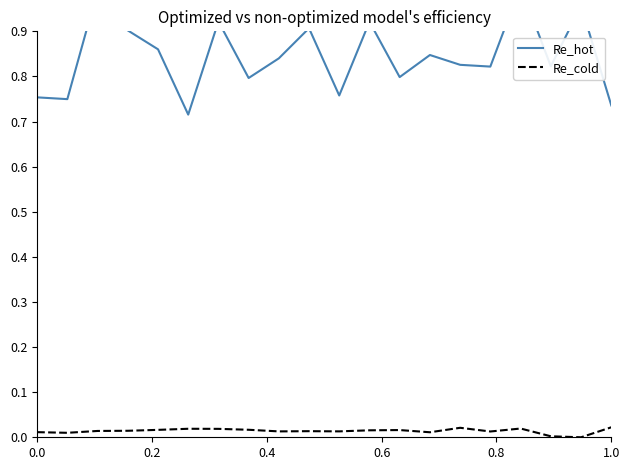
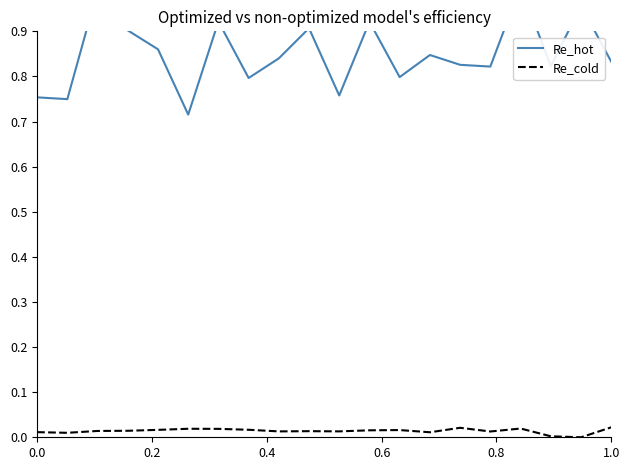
Re_hot, 1.0: 0.74 -> 0.83
